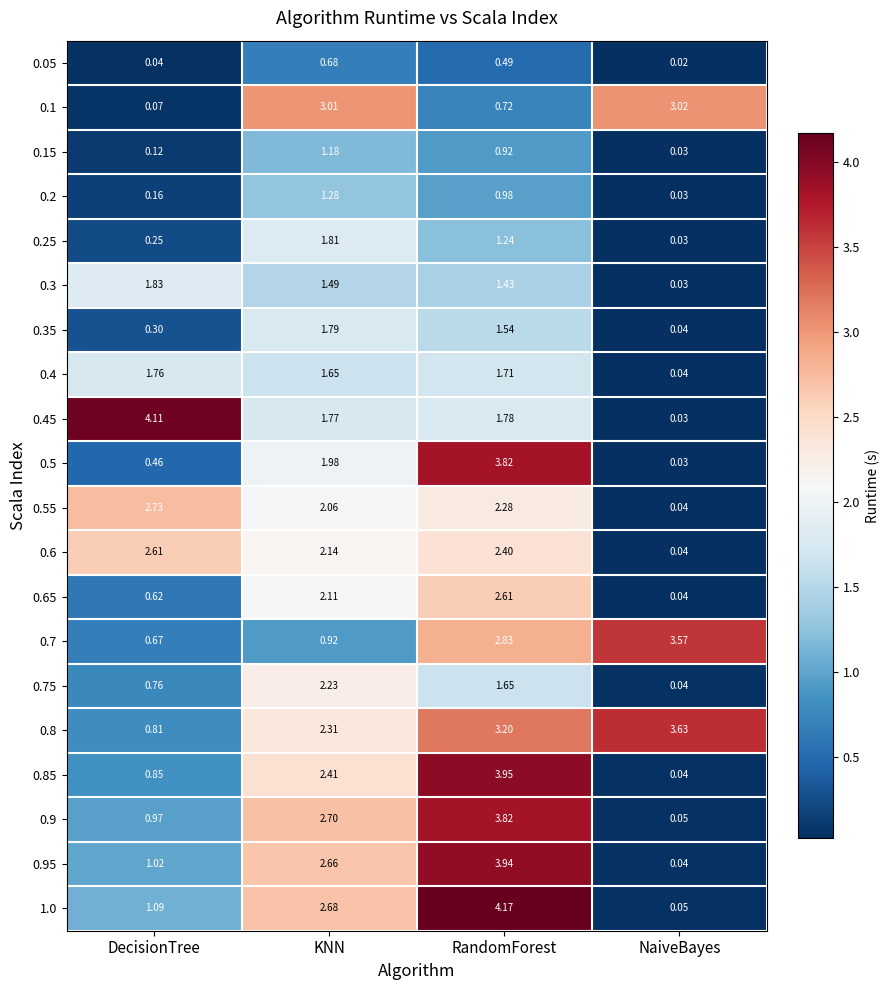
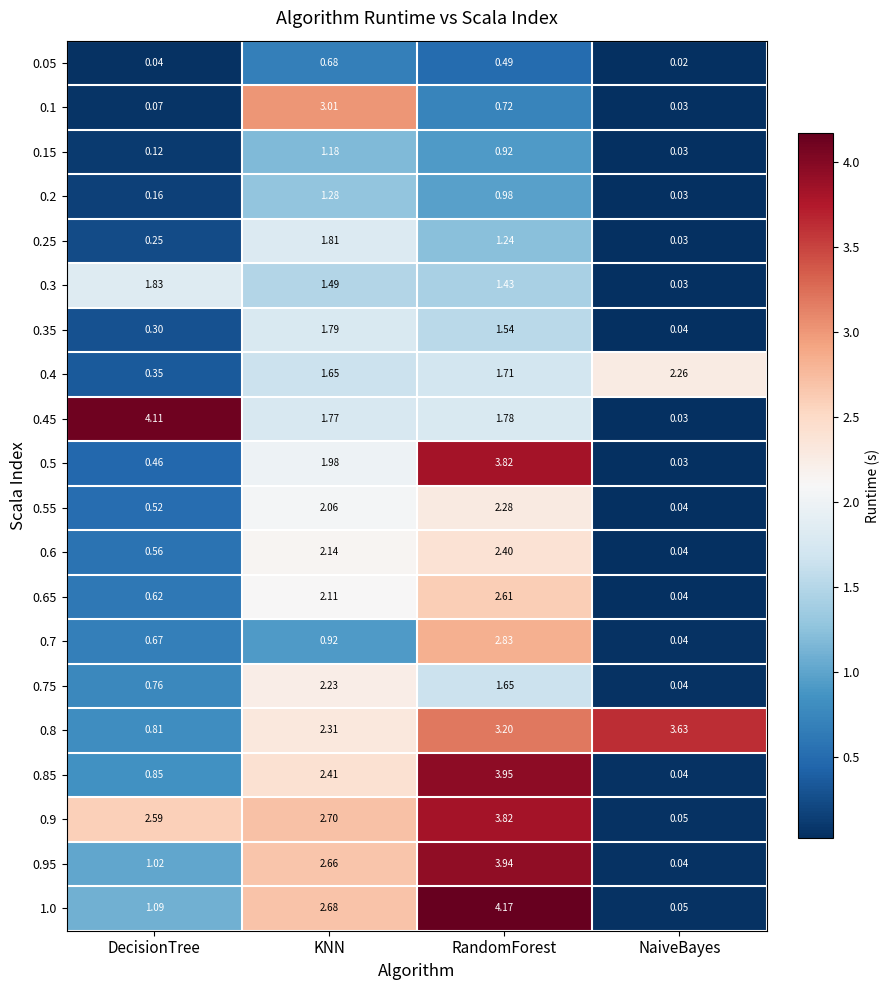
0.1, NaiveBayes: 3.02 -> 0.03
0.4, DecisionTree: 1.76 -> 0.35
0.4, NaiveBayes: 0.04 -> 2.26
0.55, DecisionTree: 2.73 -> 0.52
0.6, DecisionTree: 2.61 -> 0.56
0.7, NaiveBayes: 3.57 -> 0.04
0.9, DecisionTree: 0.97 -> 2.59
